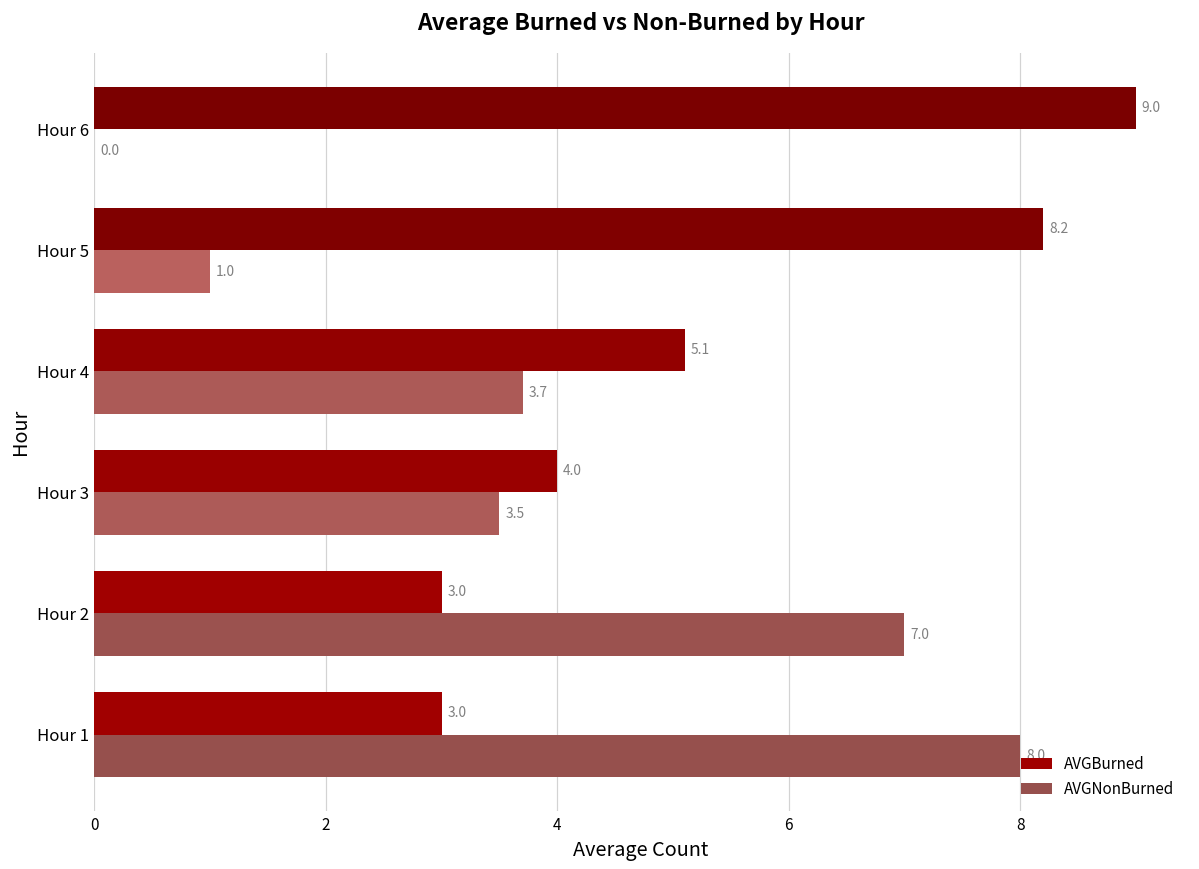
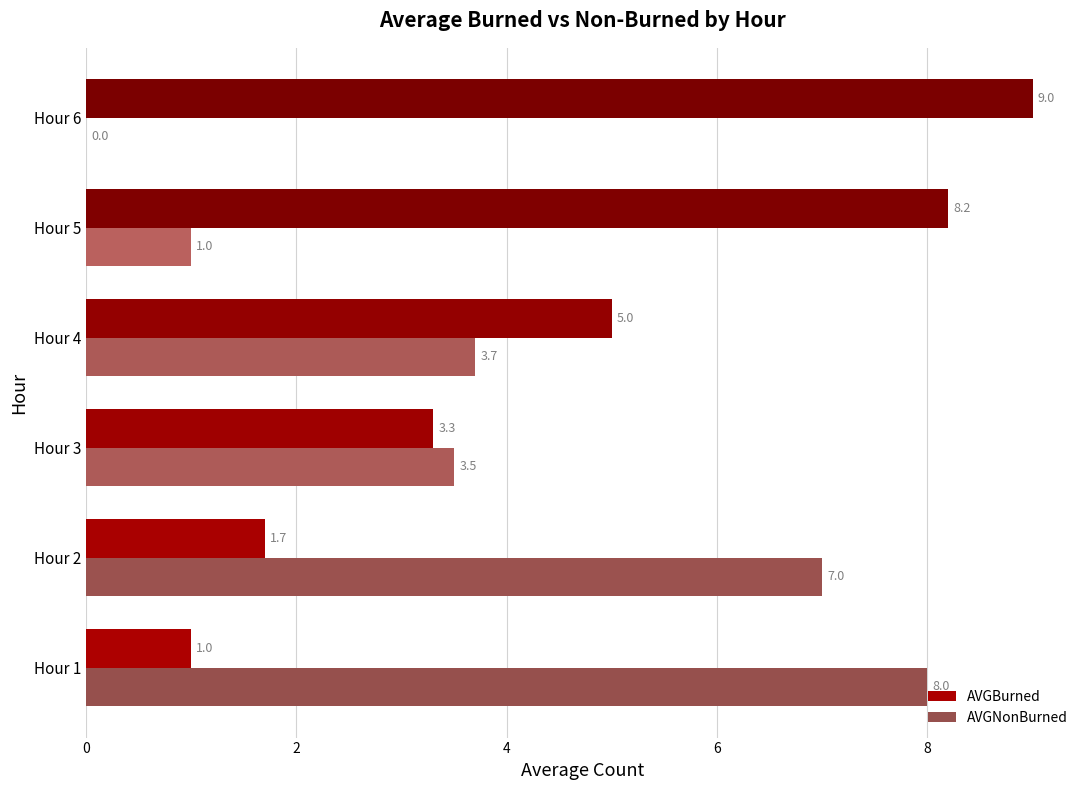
AVGBurned, Hour 4: 5.1 -> 5.0
AVGBurned, Hour 3: 4.0 -> 3.3
AVGBurned, Hour 2: 3.0 -> 1.7
AVGBurned, Hour 1: 3.0 -> 1.0
